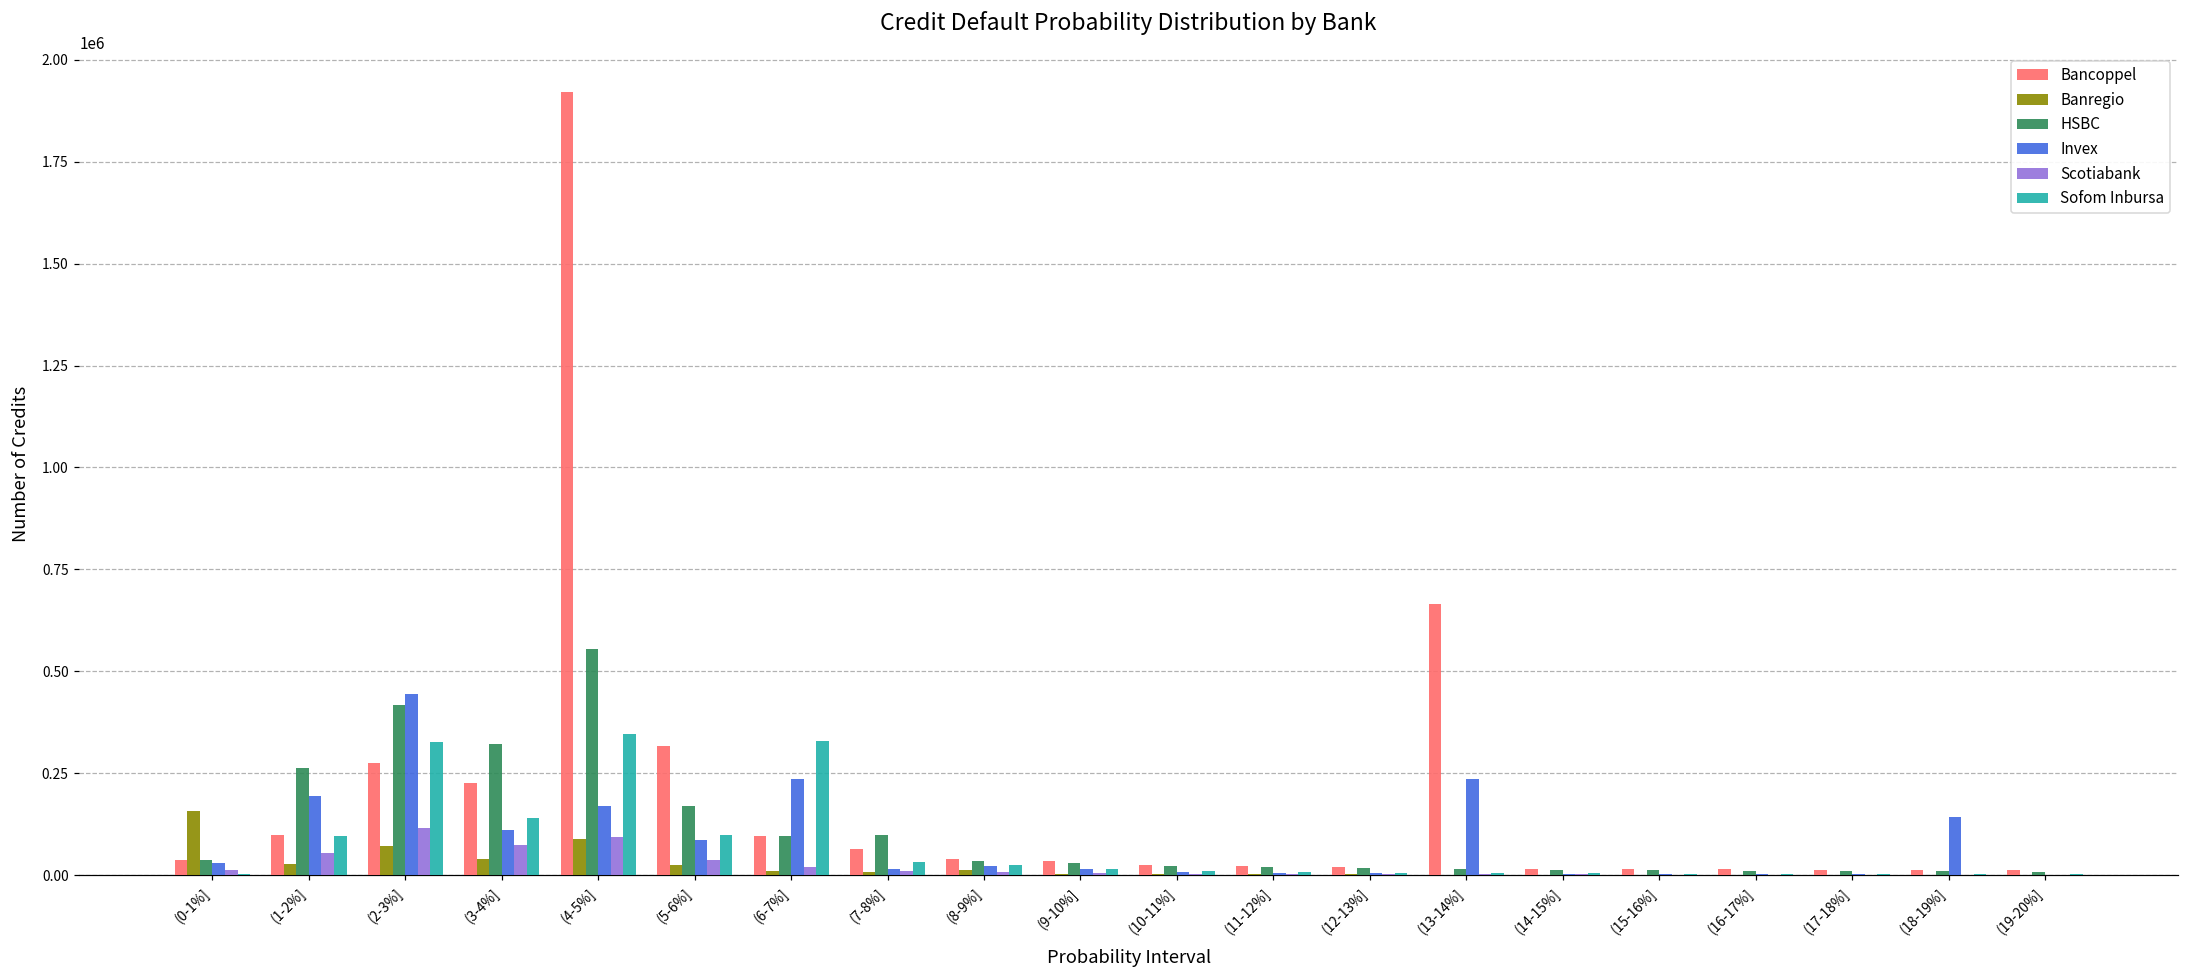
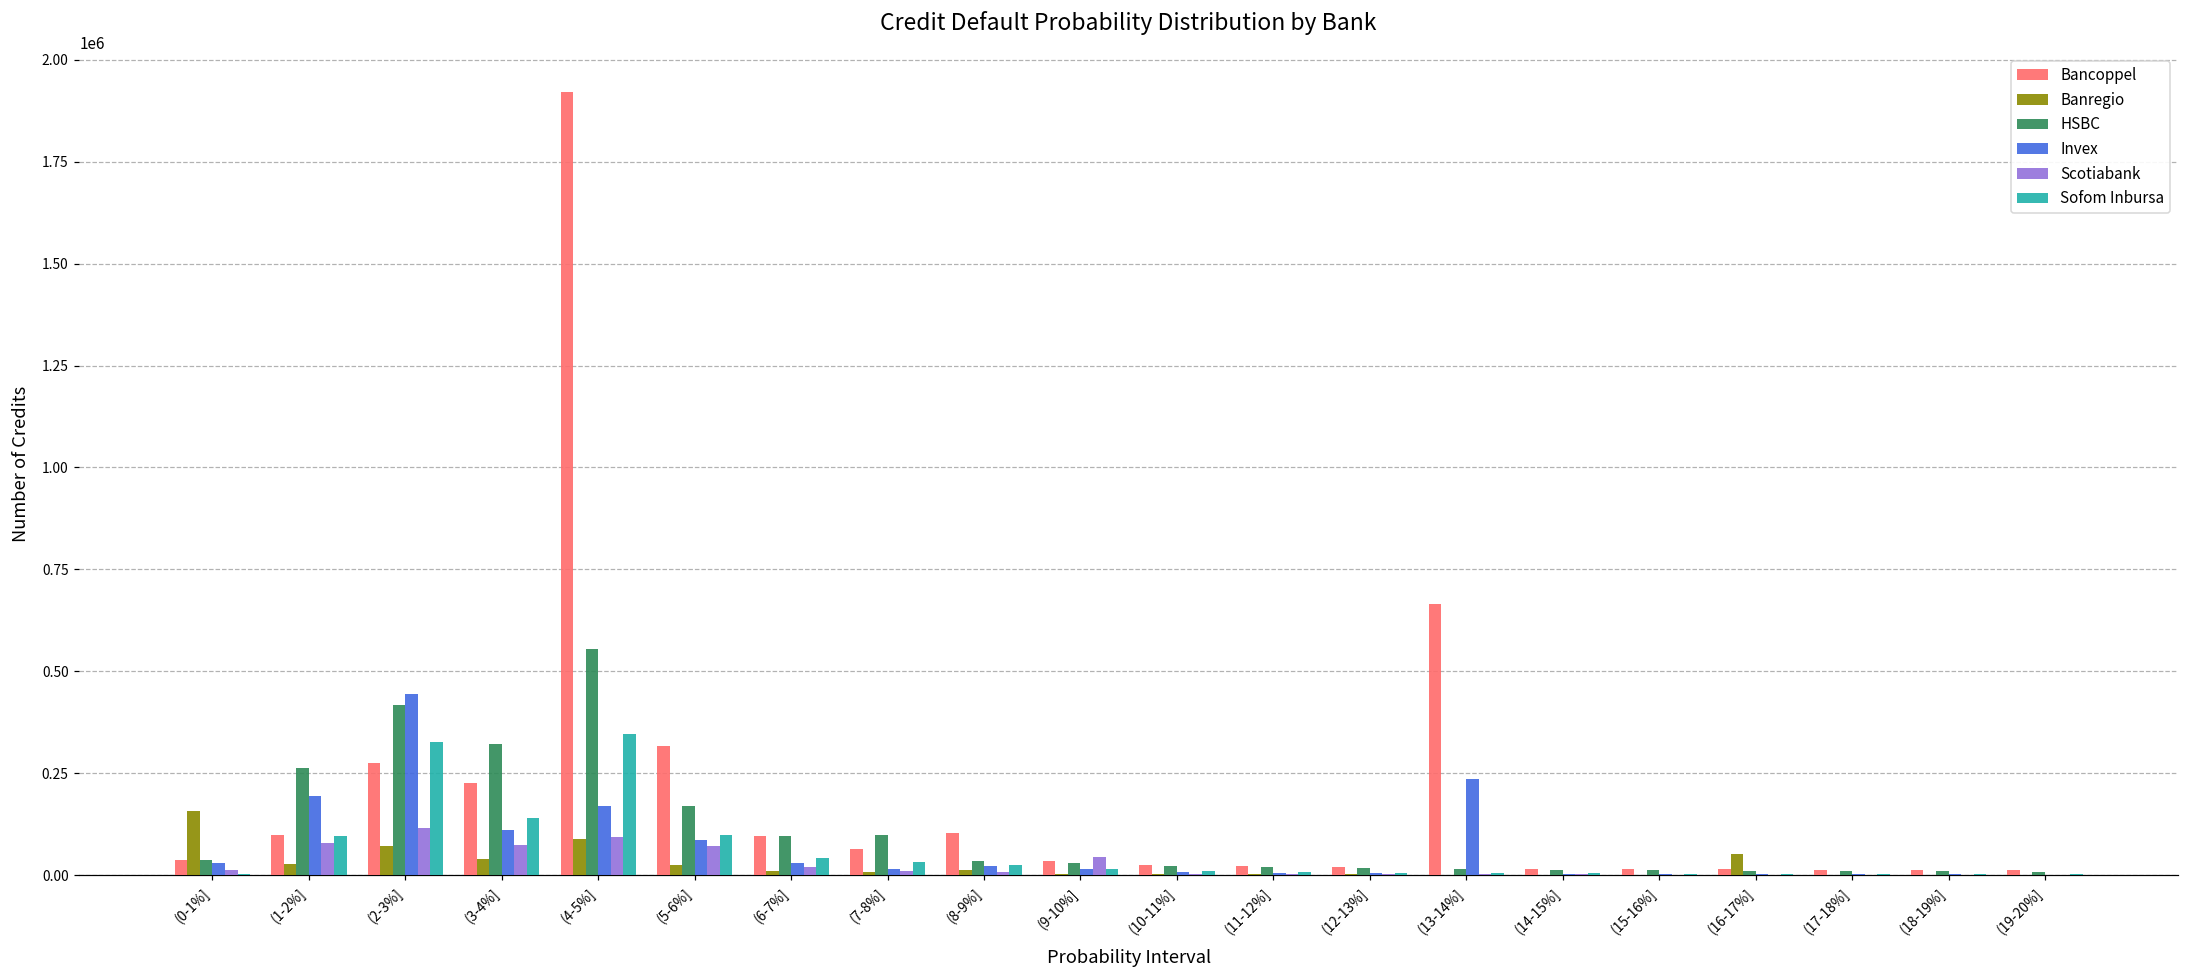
Scotiabank, (1-2%]: 60000 -> 80000
Scotiabank, (5-6%]: 40000 -> 70000
Invex, (6-7%]: 240000 -> 30000
Sofom Inbursa, (6-7%]: 330000 -> 40000
Bancoppel, (8-9%]: 40000 -> 100000
Scotiabank, (9-10%]: 10000 -> 50000
Banregio, (16-17%]: 0 -> 50000
Invex, (18-19%]: 140000 -> 0
